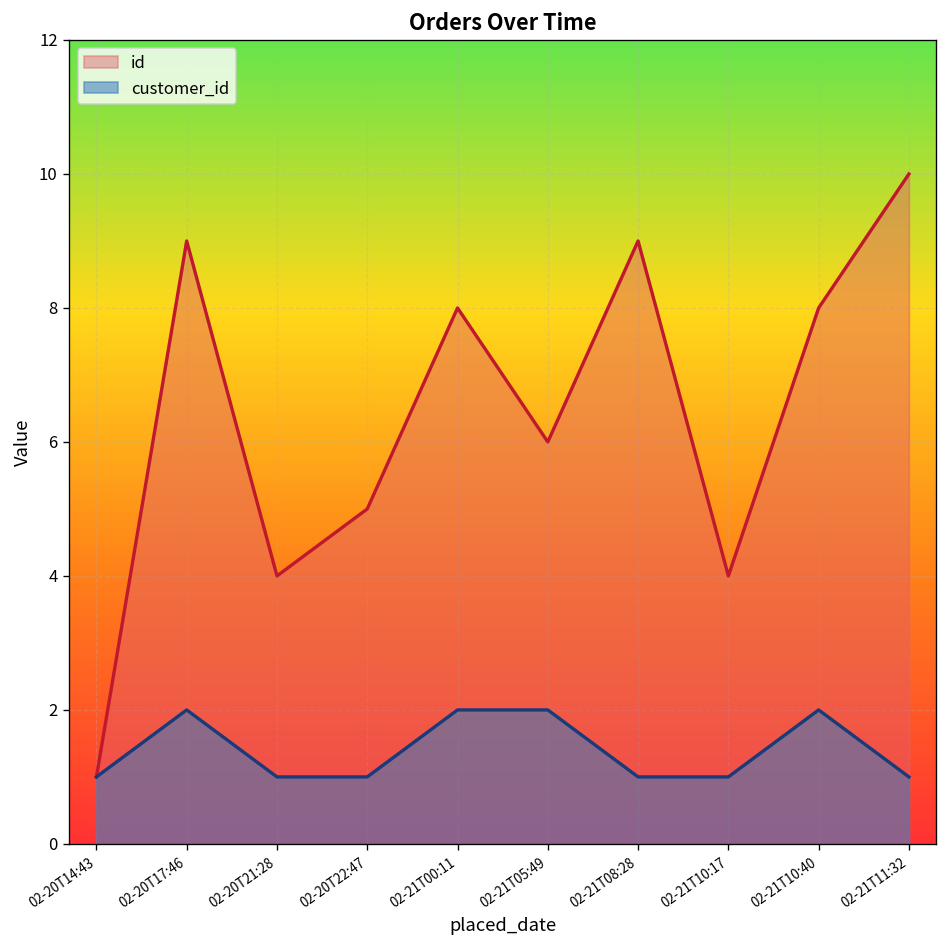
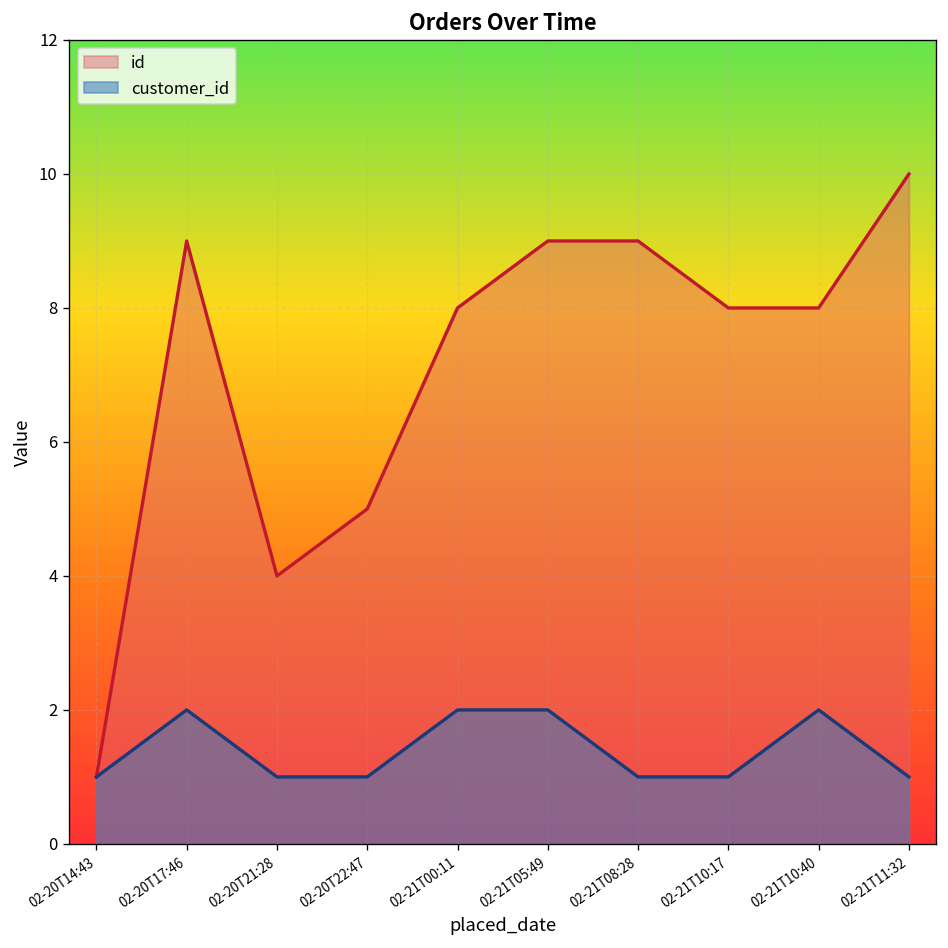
id, 02-21T05:49: 6 -> 9
id, 02-21T10:17: 4 -> 8
